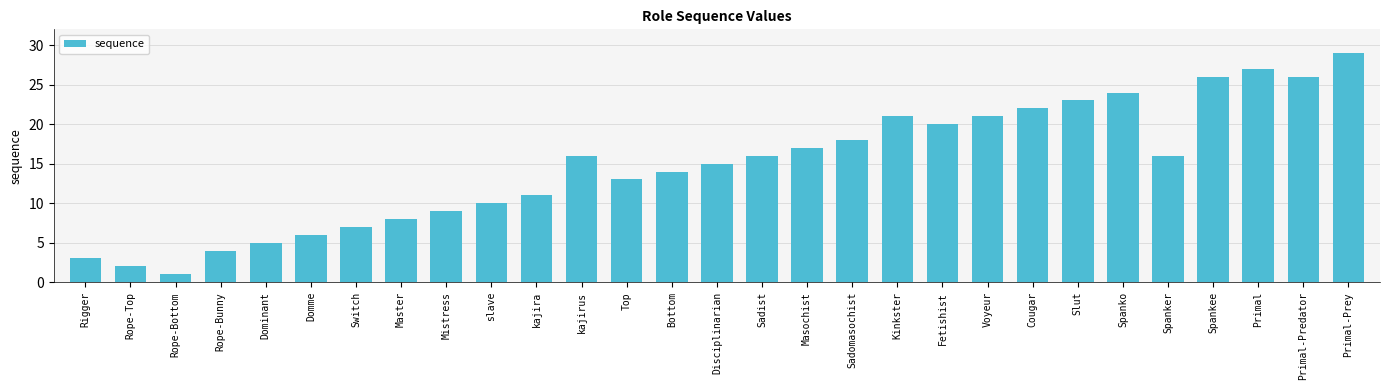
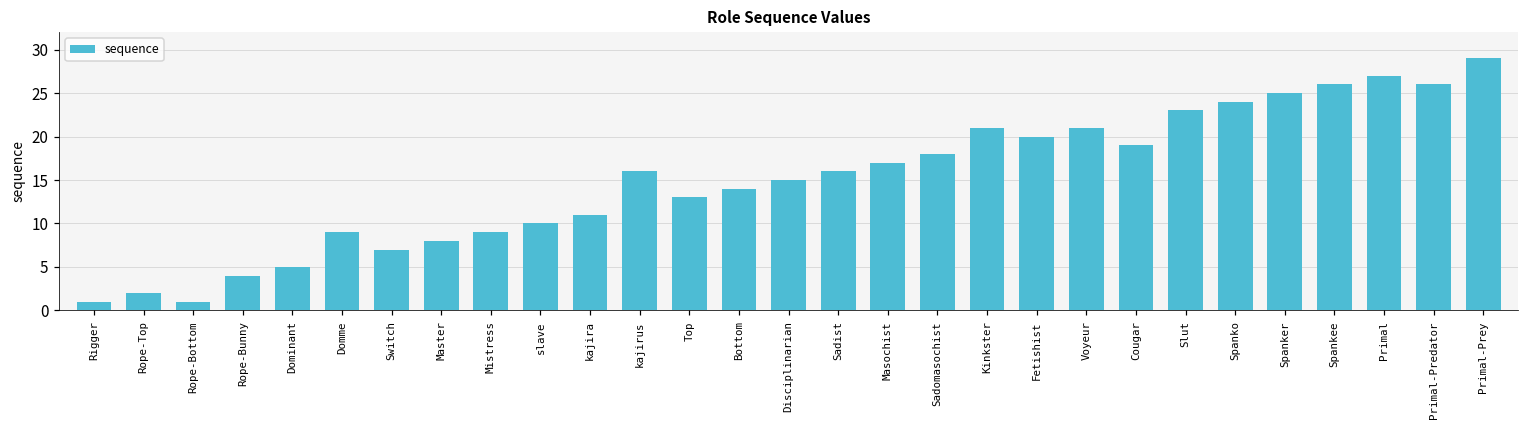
Rigger: 3 -> 1
Domme: 6 -> 9
Cougar: 22 -> 19
Spanker: 16 -> 25
